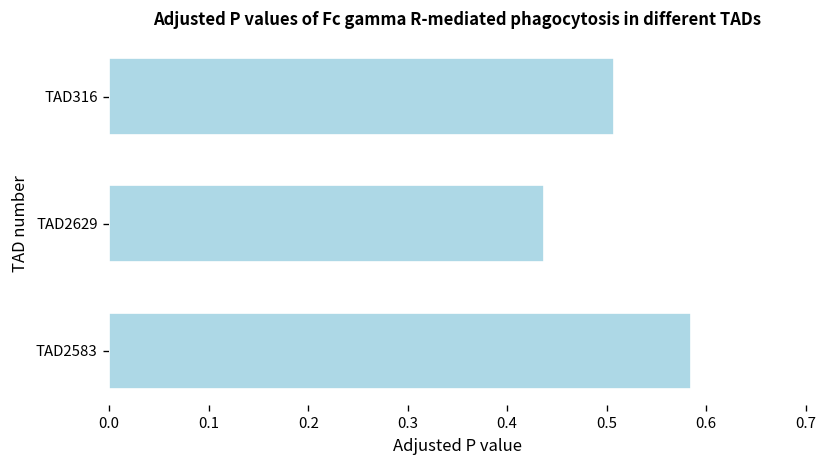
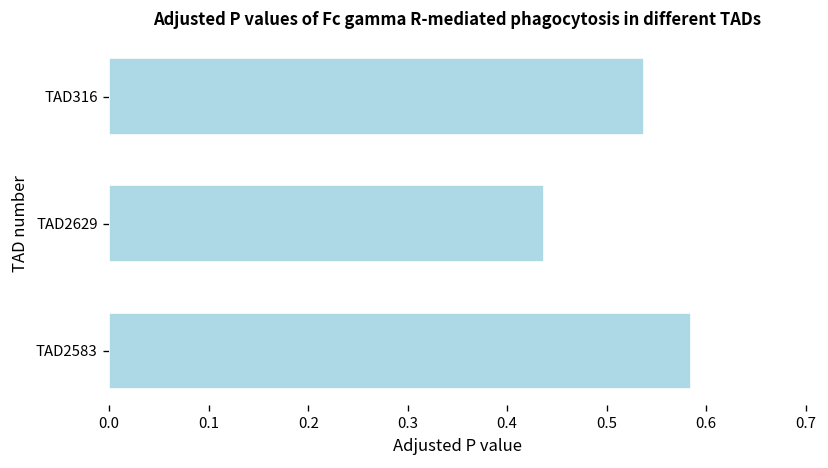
TAD316: 0.51 -> 0.54
